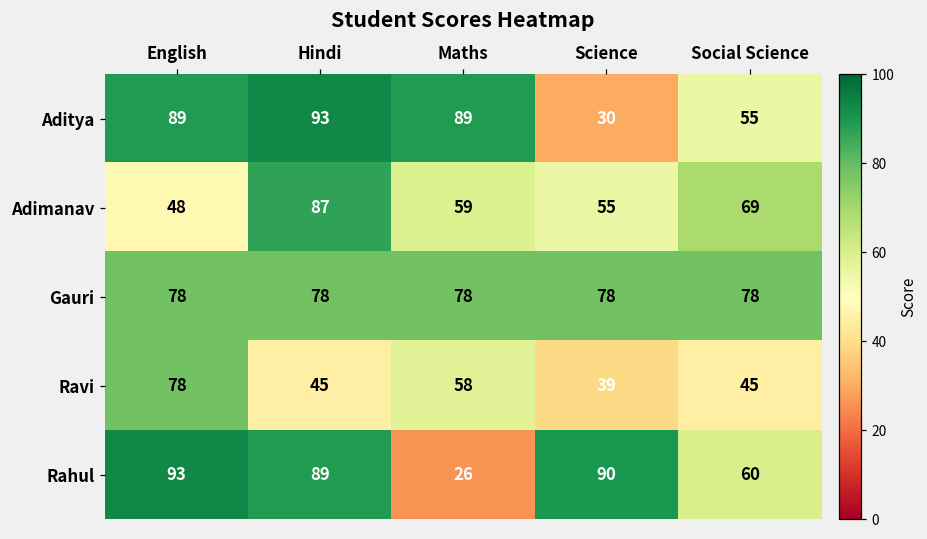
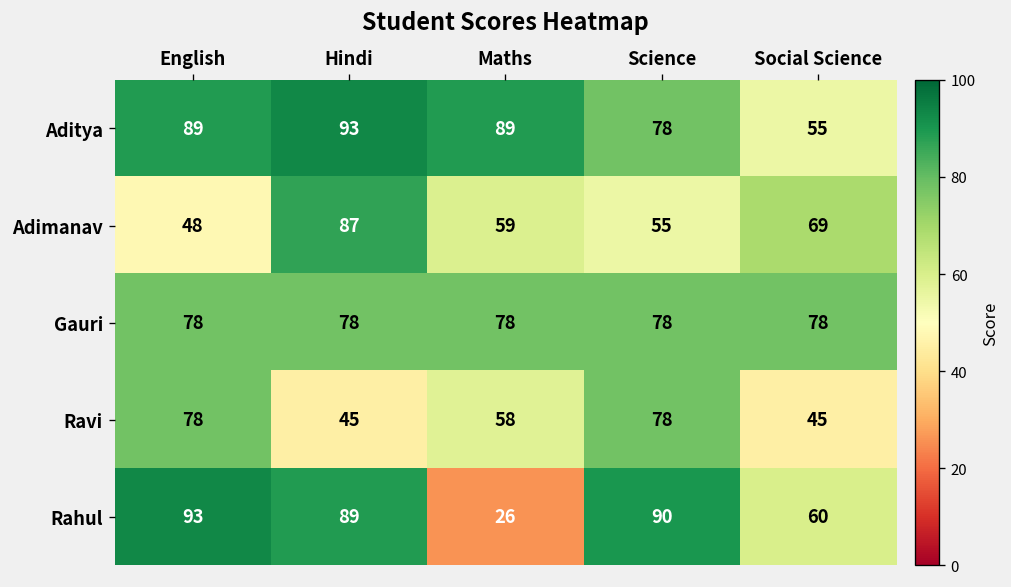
Aditya, Science: 30 -> 78
Ravi, Science: 39 -> 78
